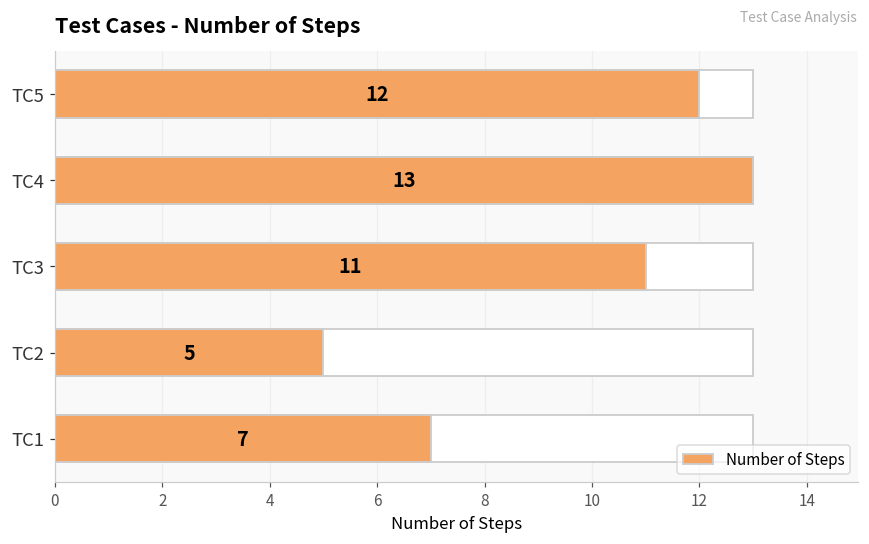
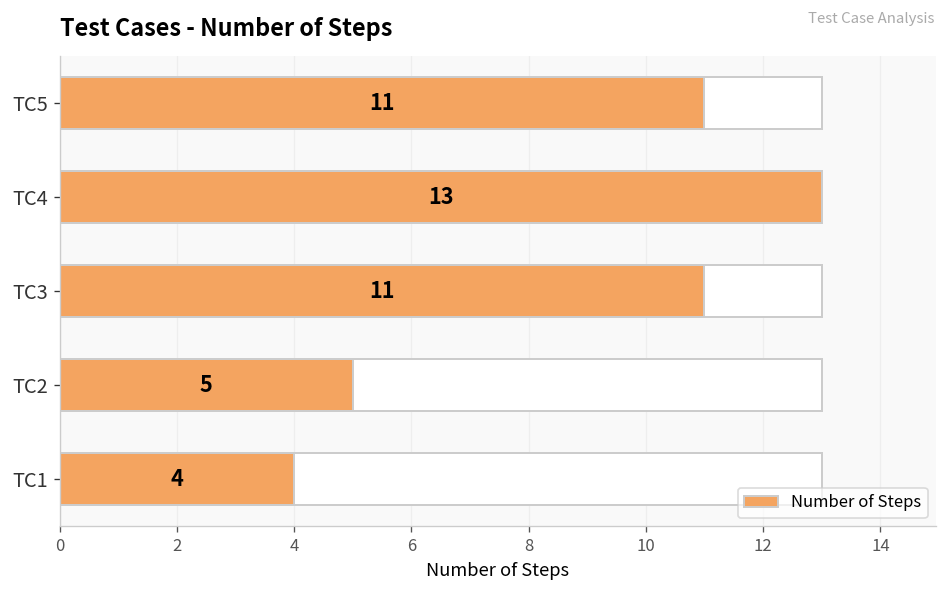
Number of Steps, TC5: 12 -> 11
Number of Steps, TC1: 7 -> 4
